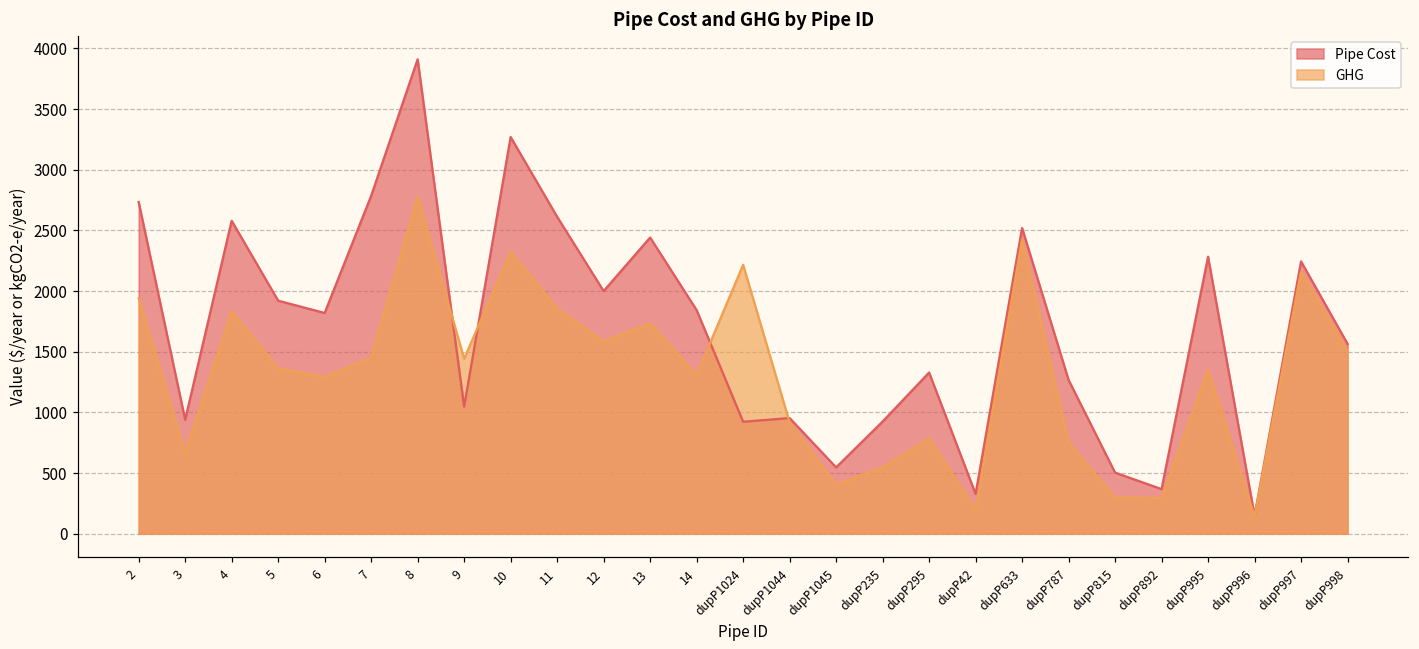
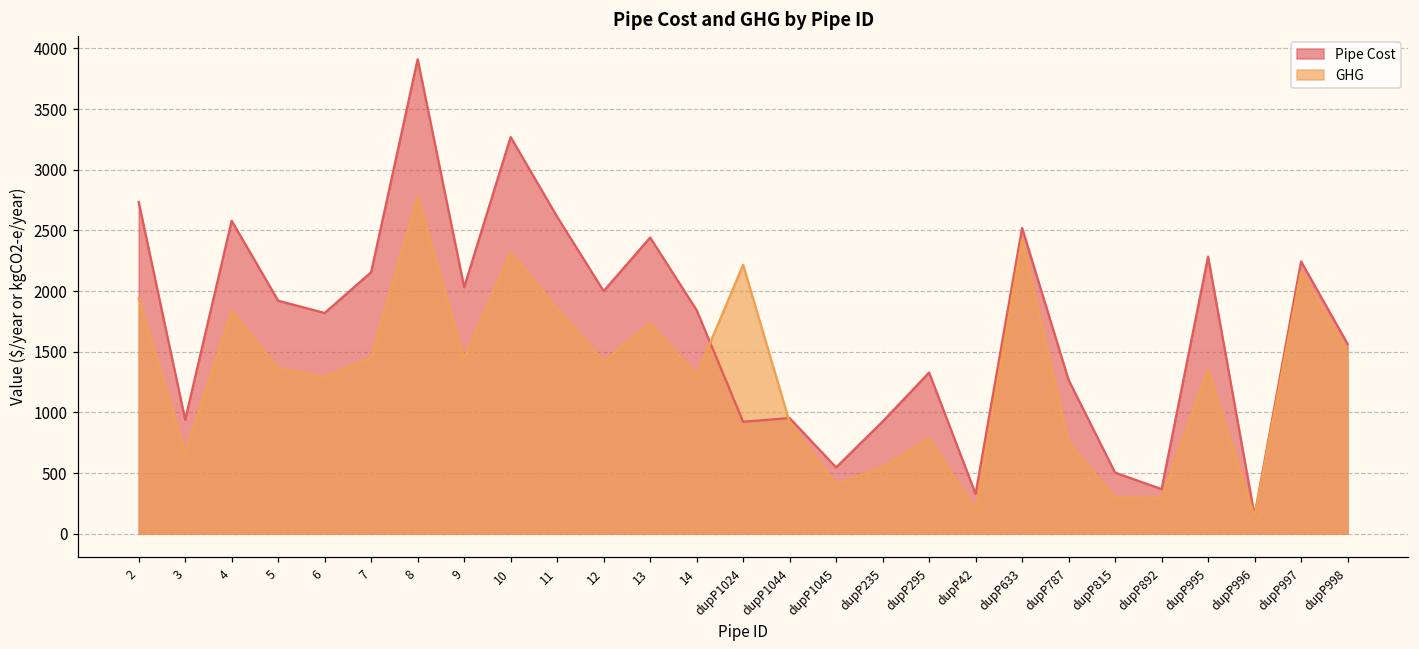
Pipe Cost, 7: 2780 -> 2160
Pipe Cost, 9: 1050 -> 2030
GHG, 12: 1580 -> 1420
